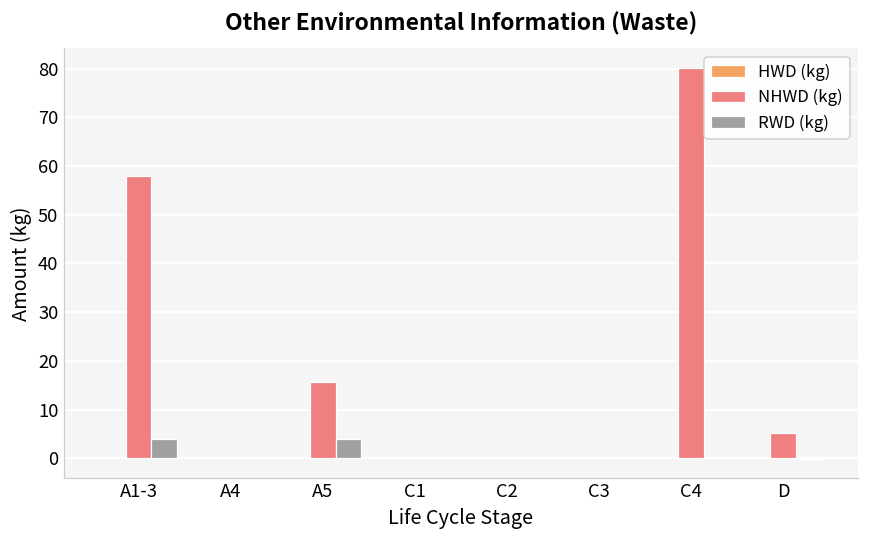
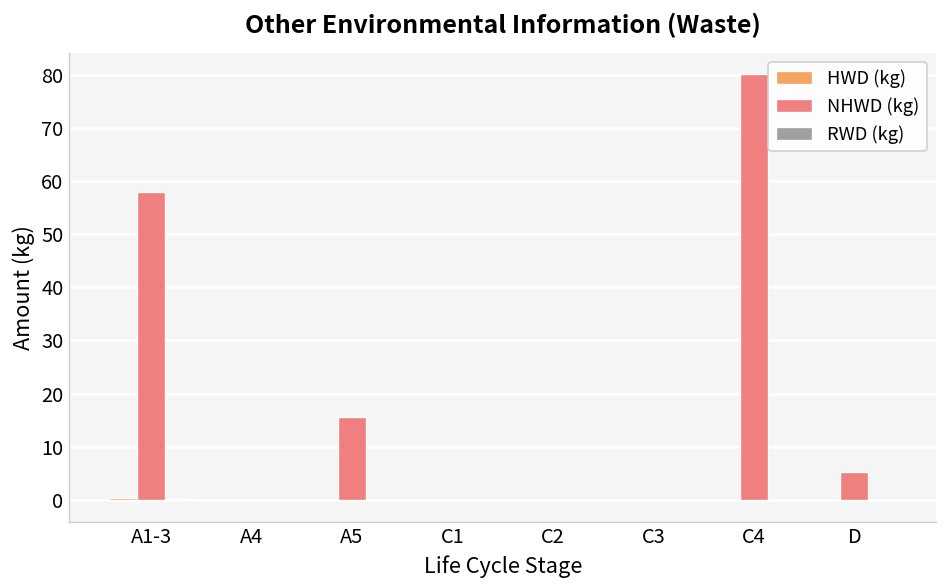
RWD (kg), A1-3: 4 -> 0
RWD (kg), A5: 4 -> 0
